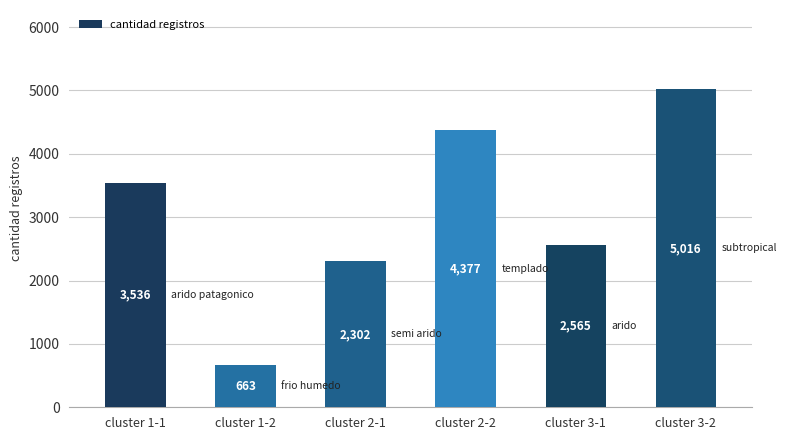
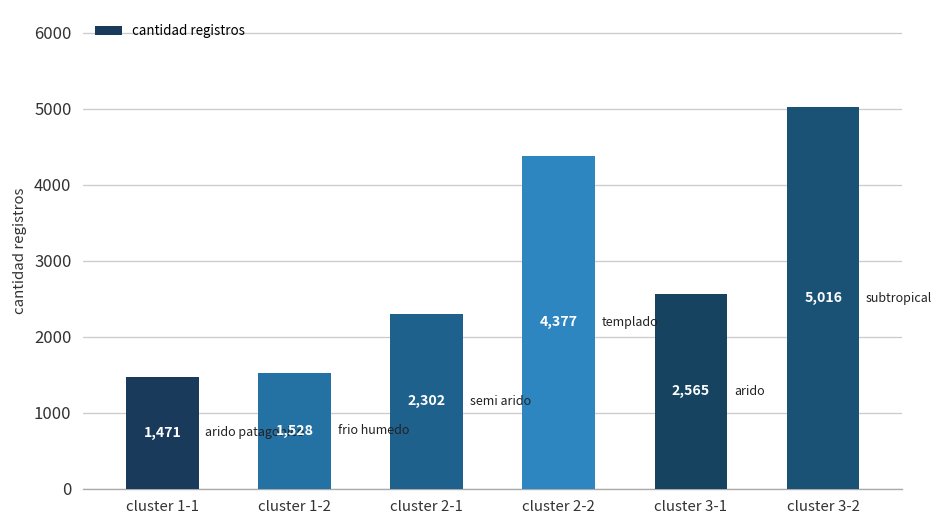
cluster 1-1: 3,536 -> 1,471
cluster 1-2: 663 -> 1,528
